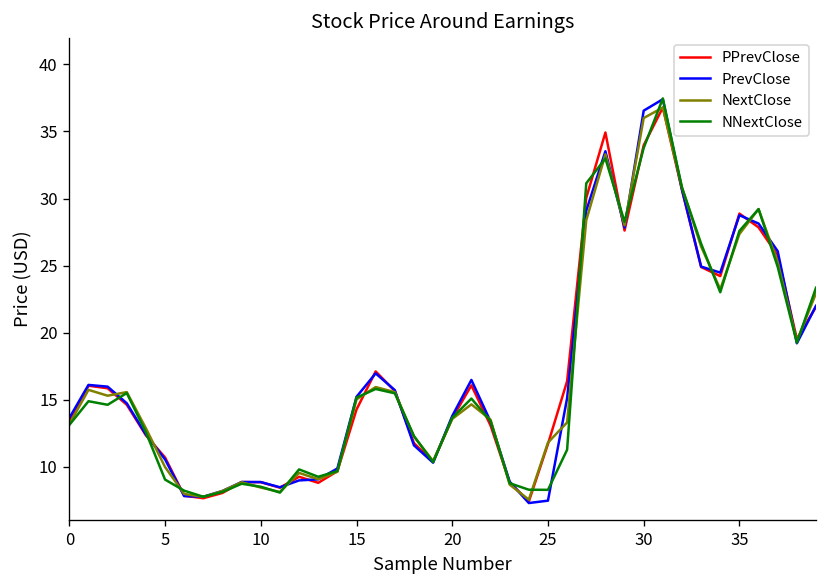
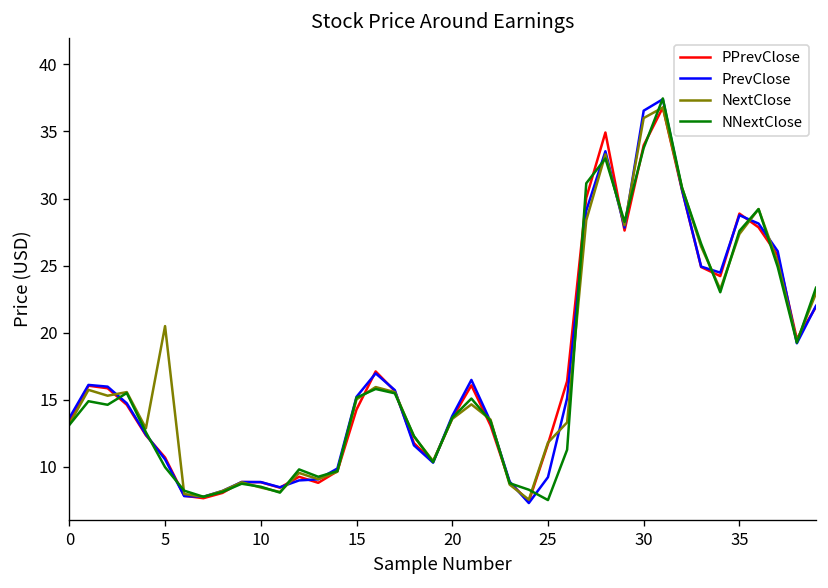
NextClose, 5: 10.0 -> 20.5
NNextClose, 5: 9.0 -> 10.0
PrevClose, 25: 7.5 -> 9.2
NNextClose, 25: 8.3 -> 7.5
